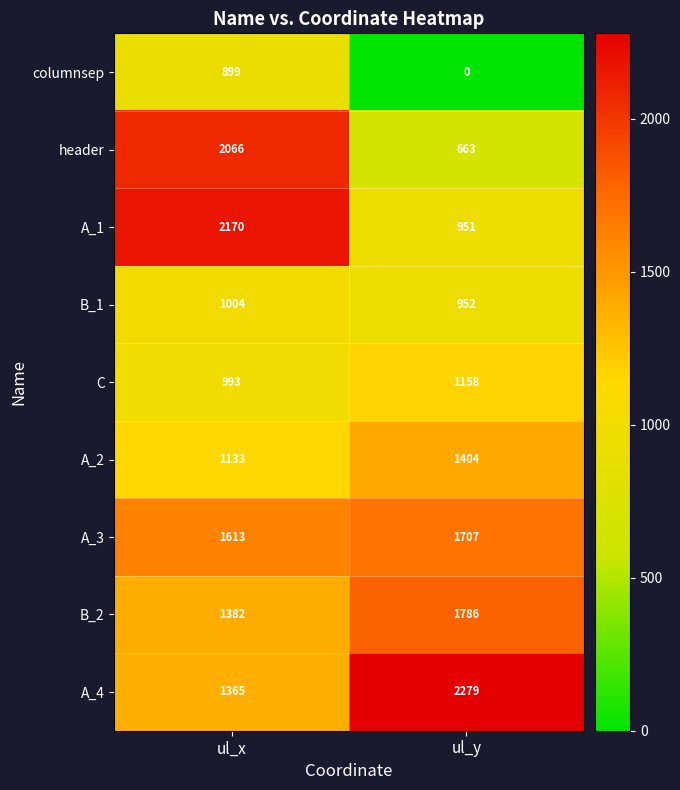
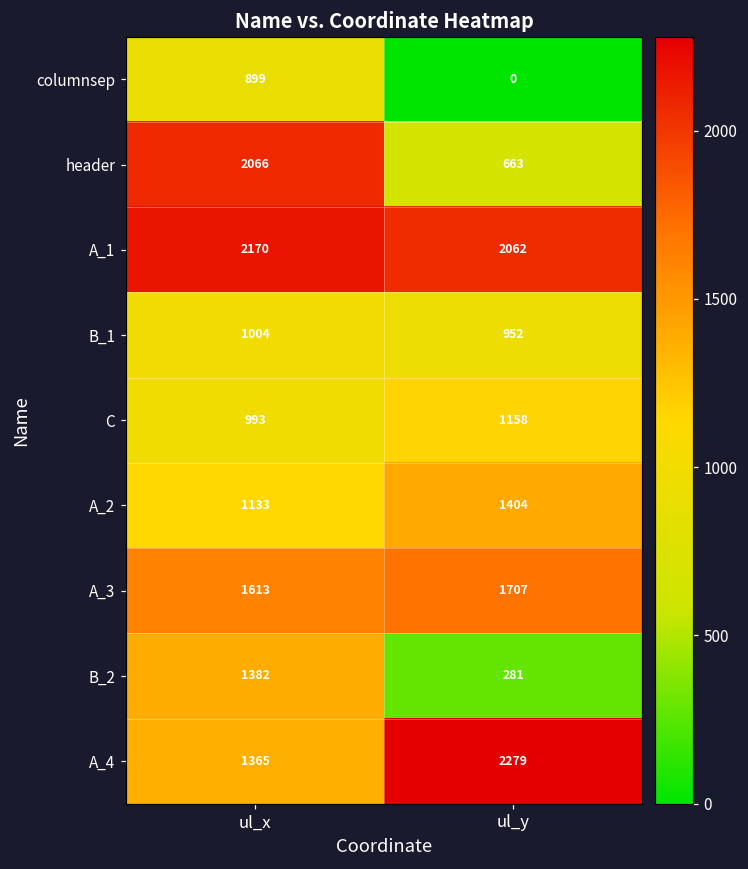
A_1, ul_y: 951 -> 2062
B_2, ul_y: 1786 -> 281
